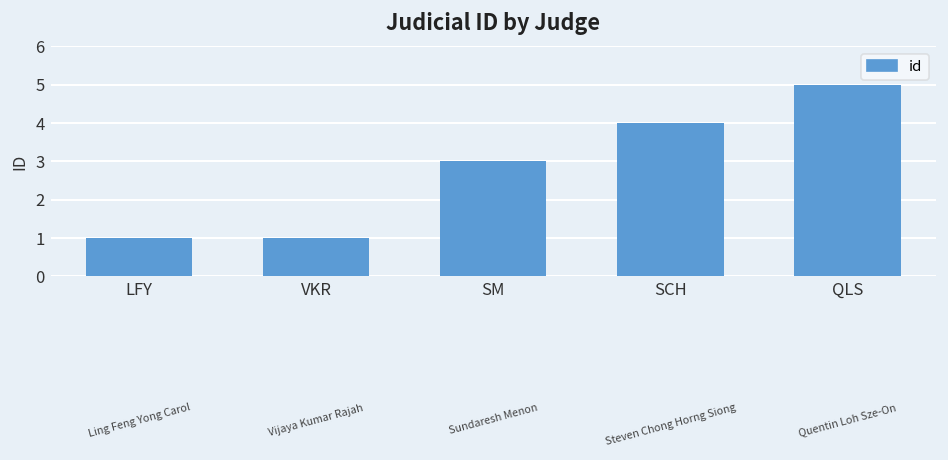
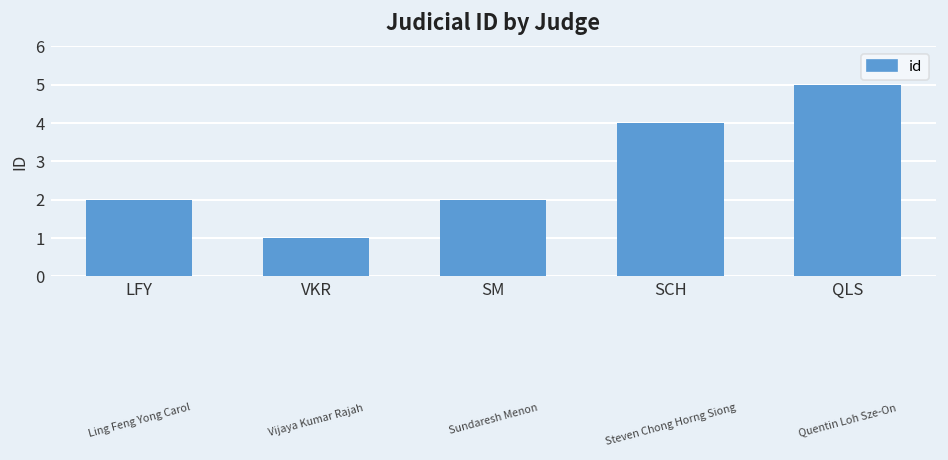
LFY: 1 -> 2
SM: 3 -> 2
